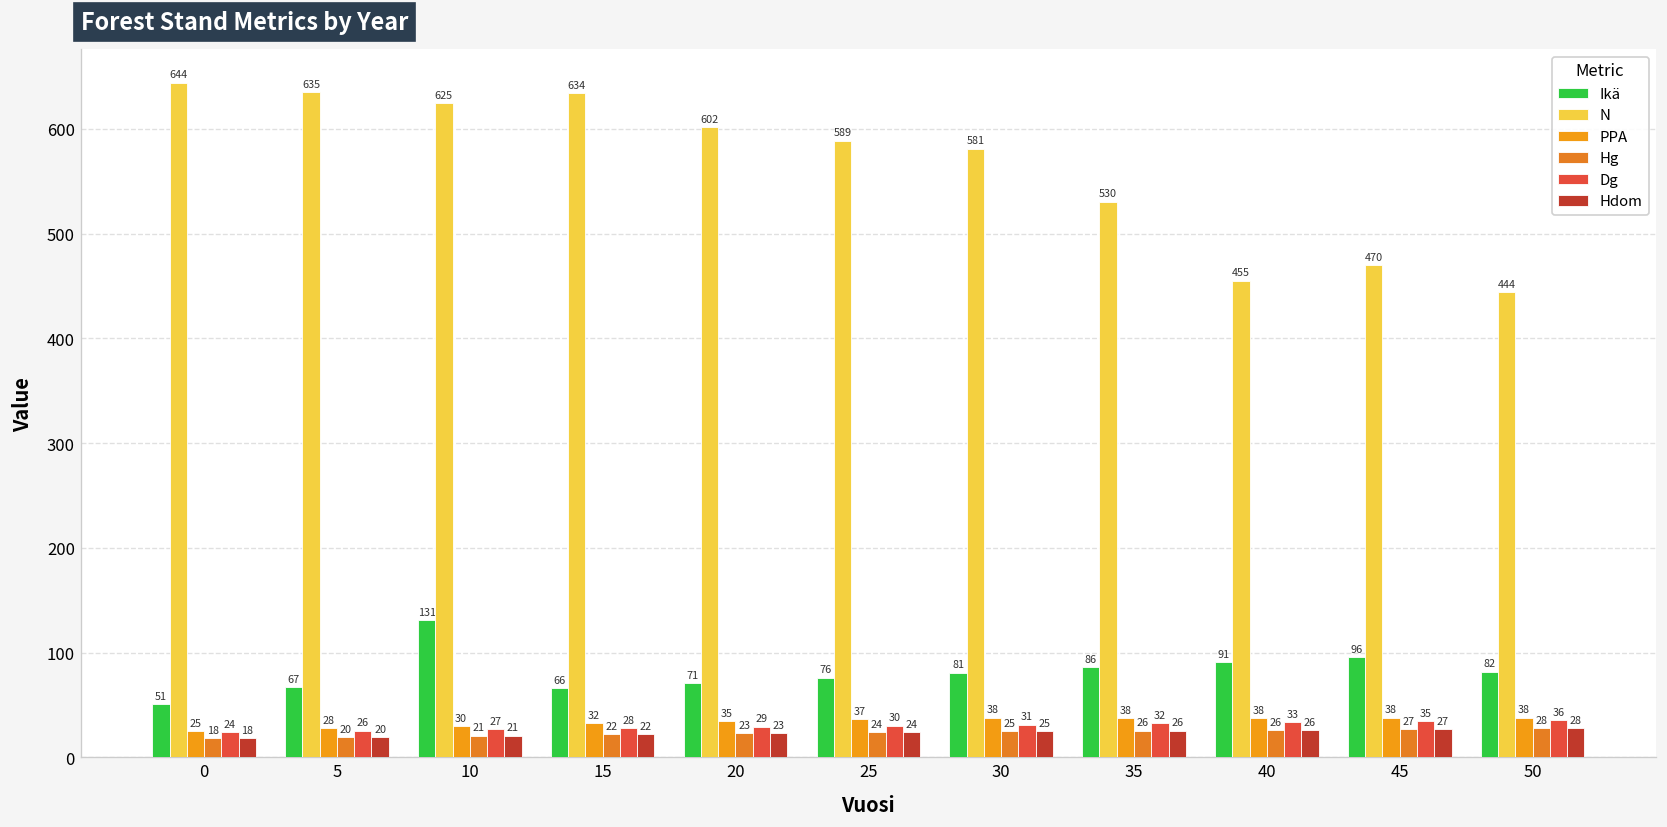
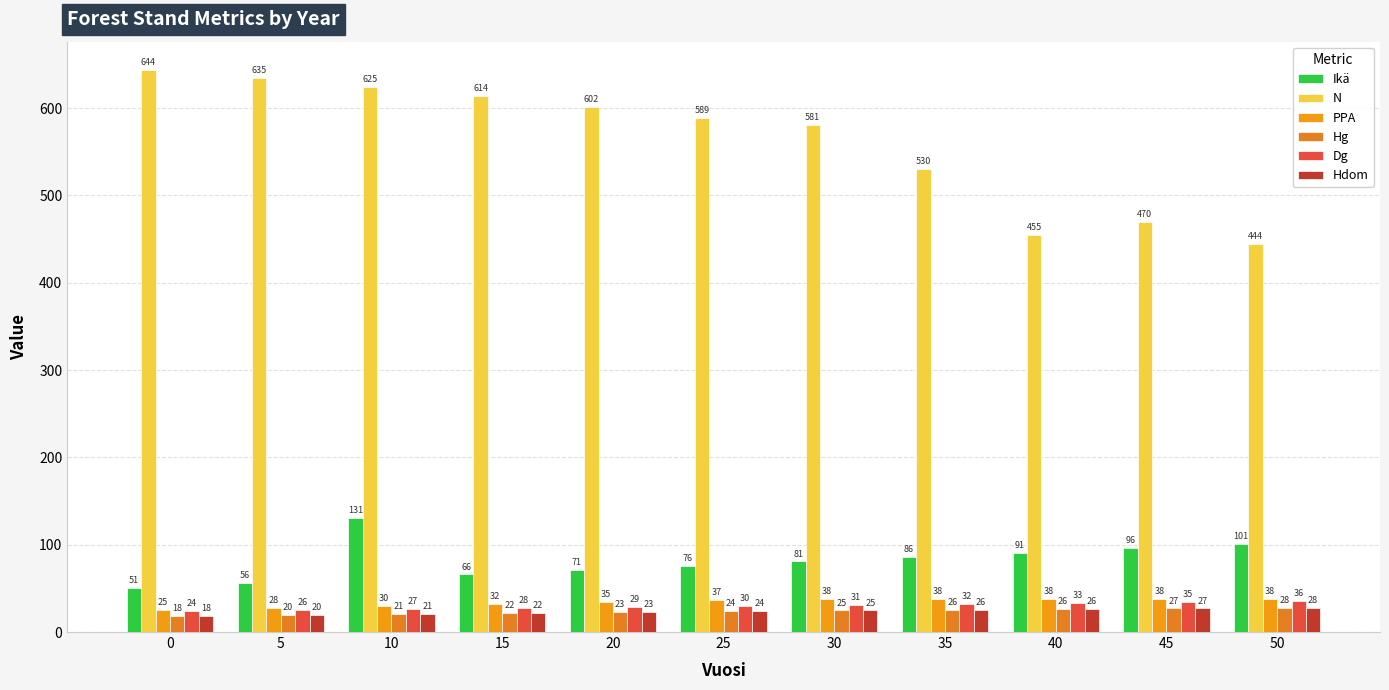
Ikä, 5: 67 -> 56
N, 15: 634 -> 614
Ikä, 50: 82 -> 101
